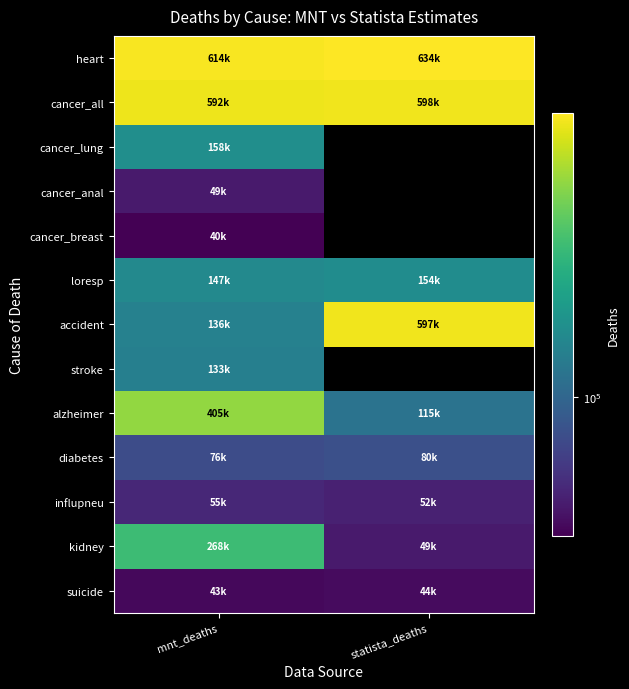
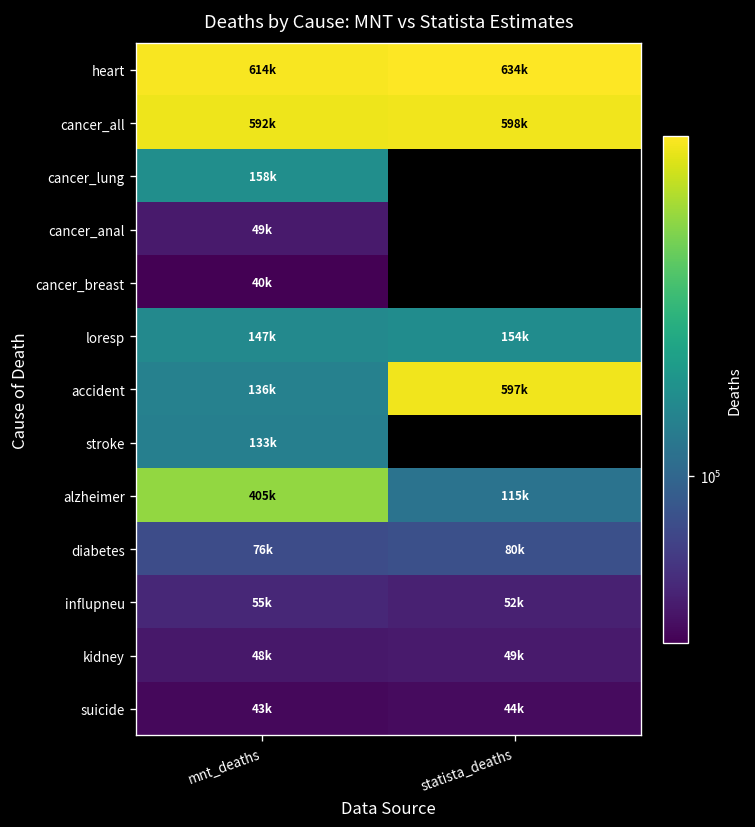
kidney, mnt_deaths: 268k -> 48k
